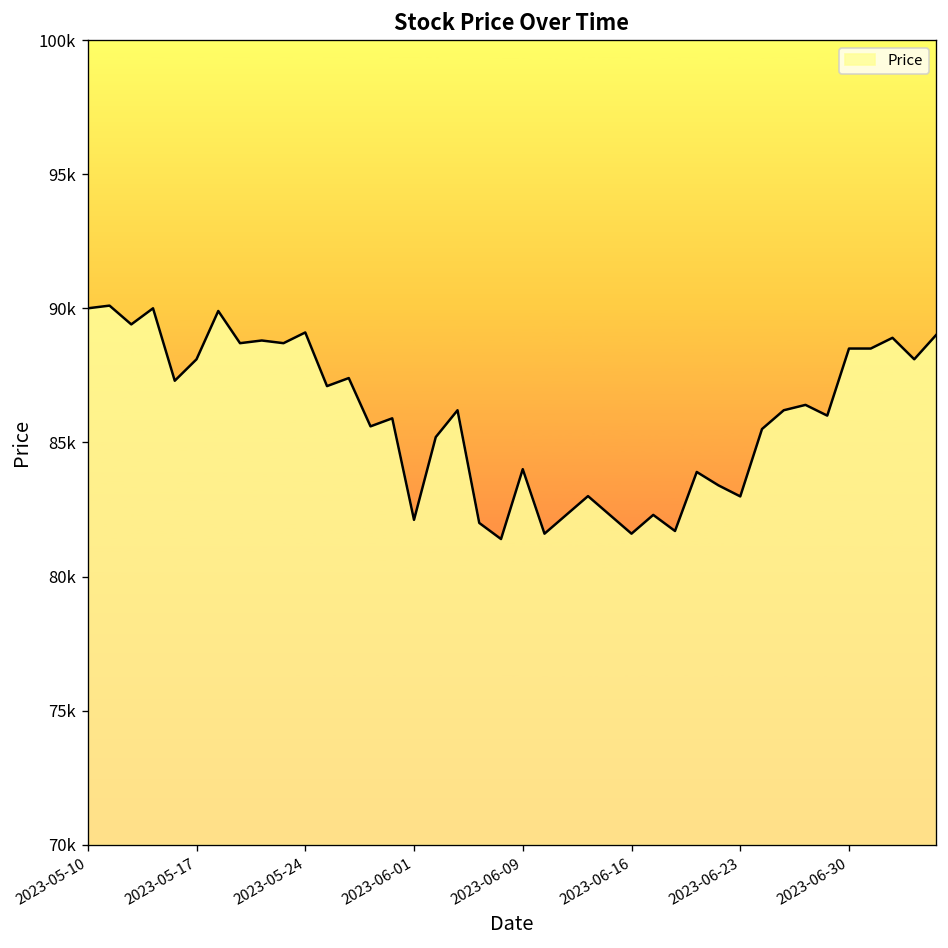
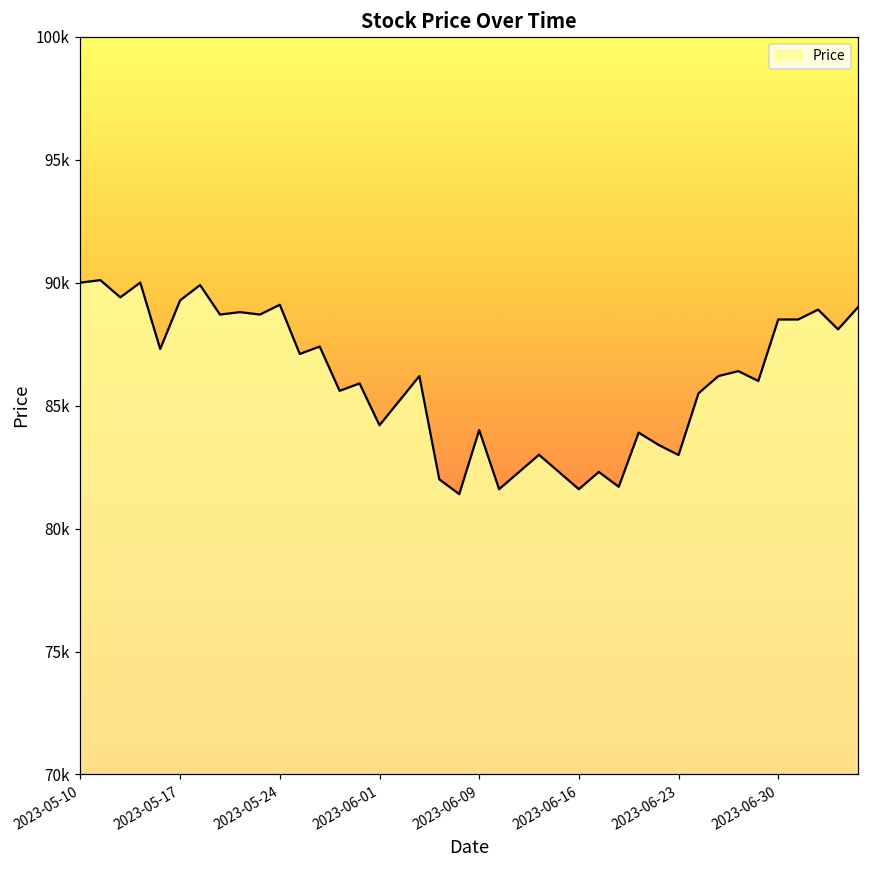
2023-05-17: 88100 -> 89300
2023-06-01: 82100 -> 84200
